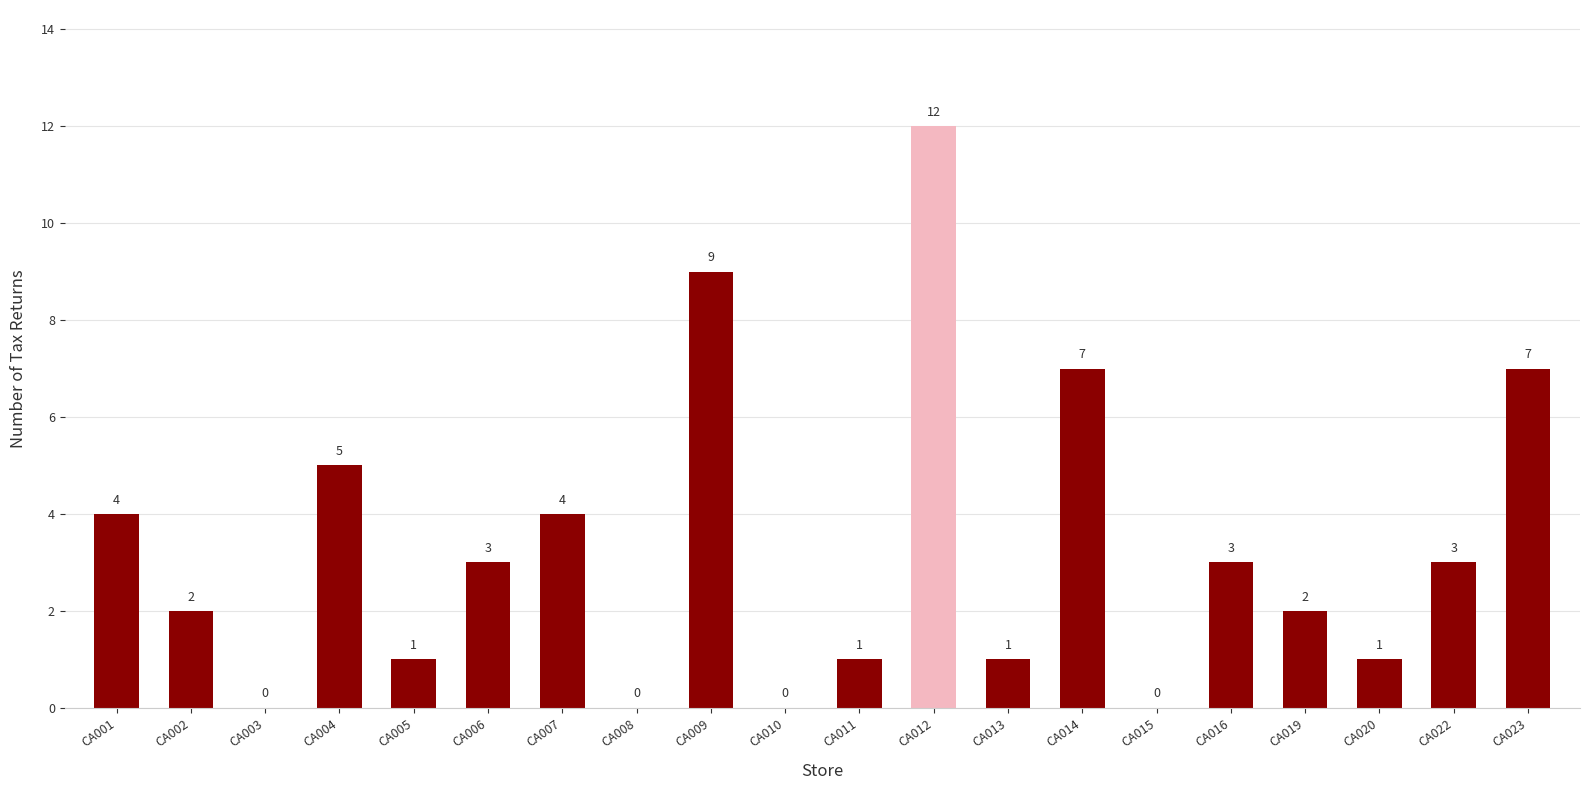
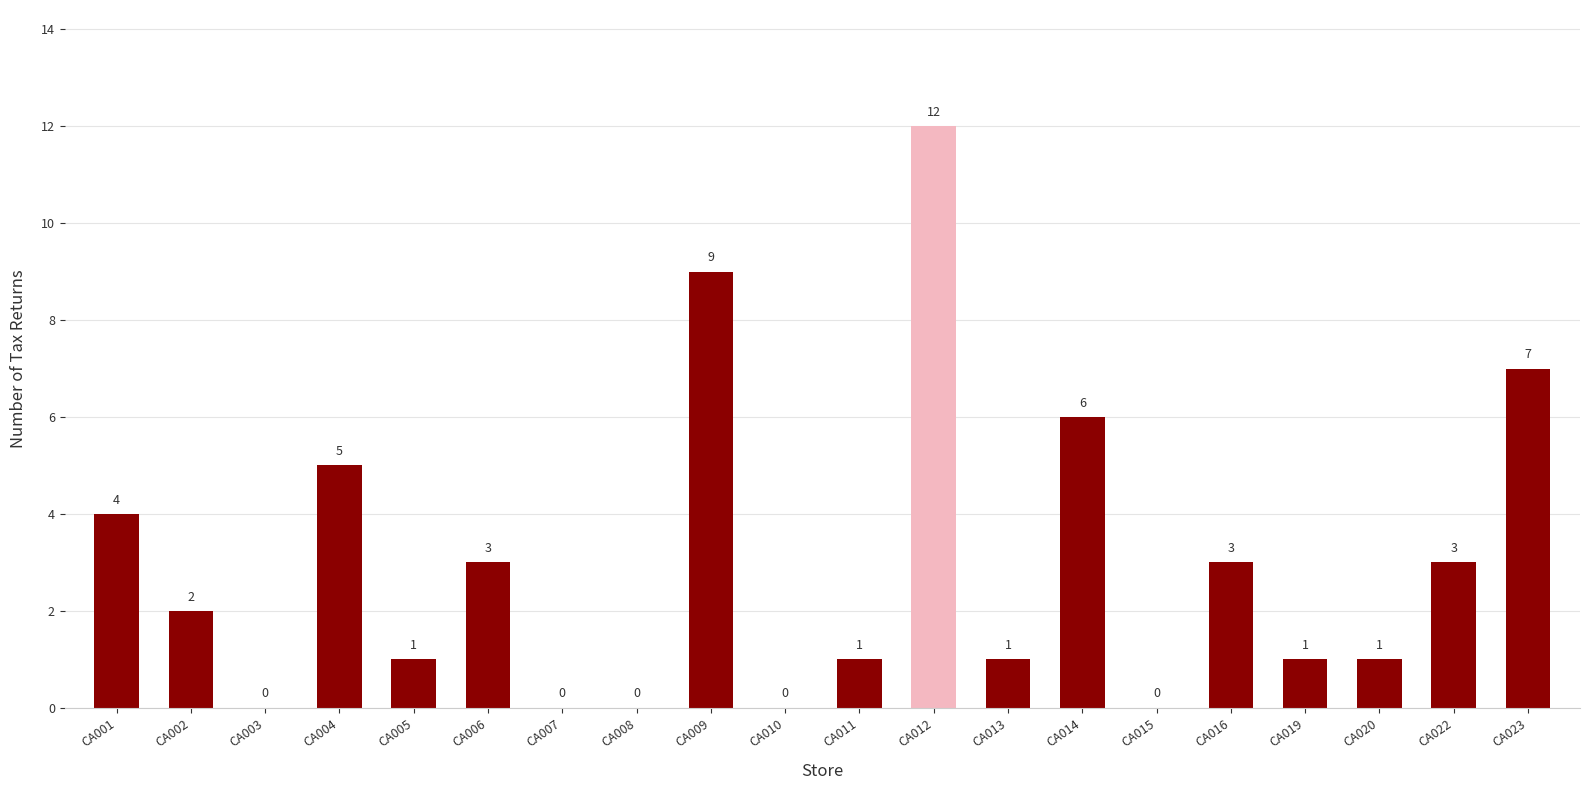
CA007: 4 -> 0
CA014: 7 -> 6
CA019: 2 -> 1
